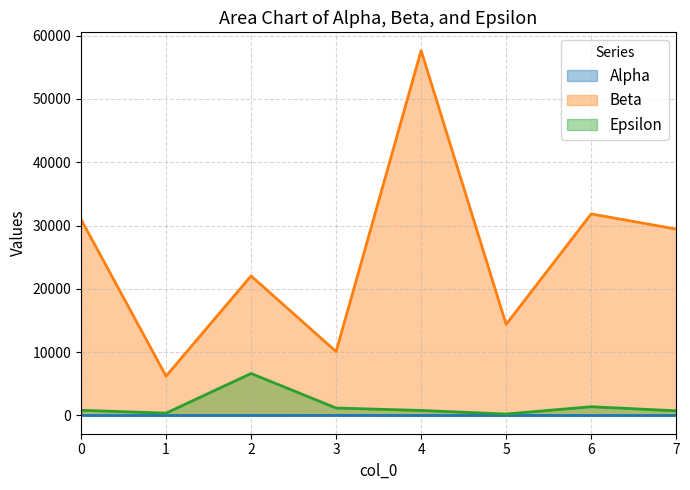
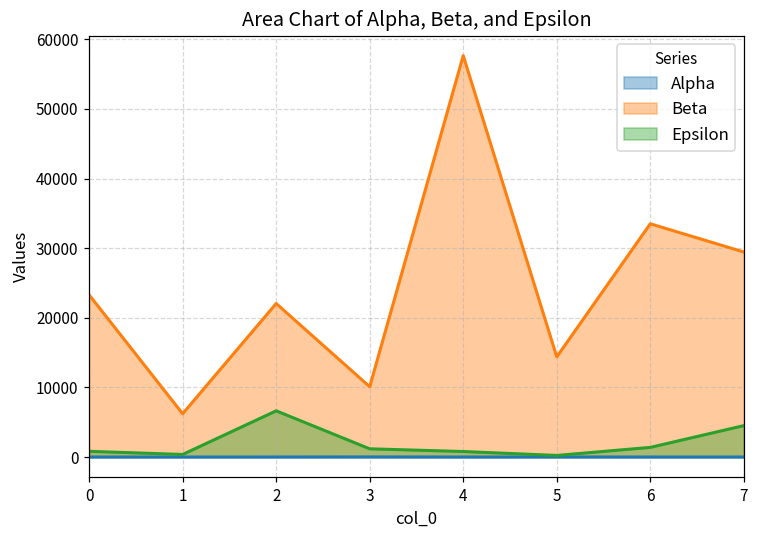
Beta, 0: 31000 -> 23000
Beta, 6: 32000 -> 33000
Epsilon, 7: 1000 -> 5000
